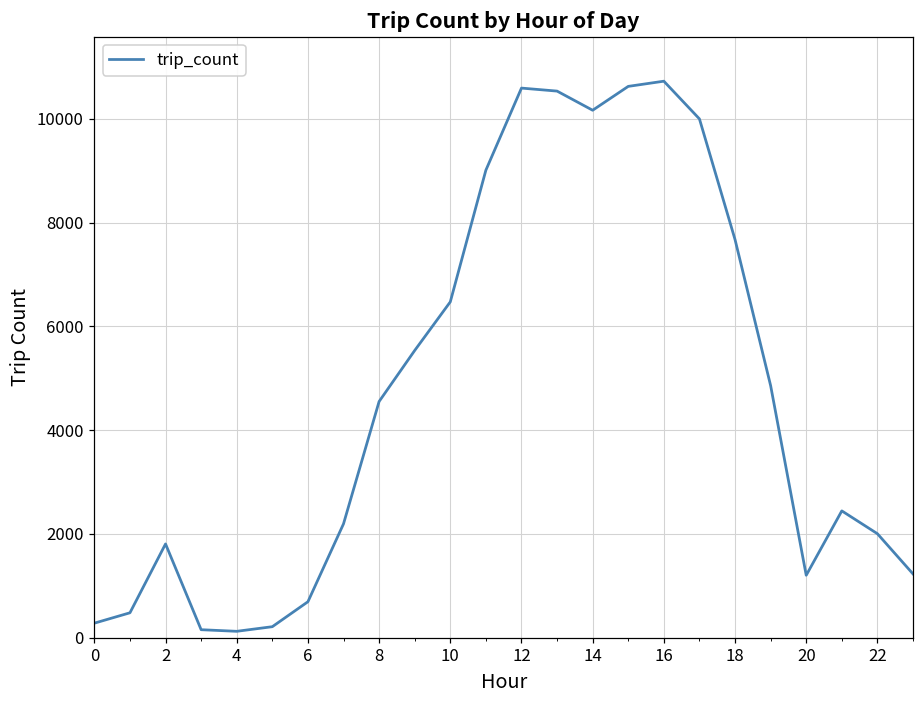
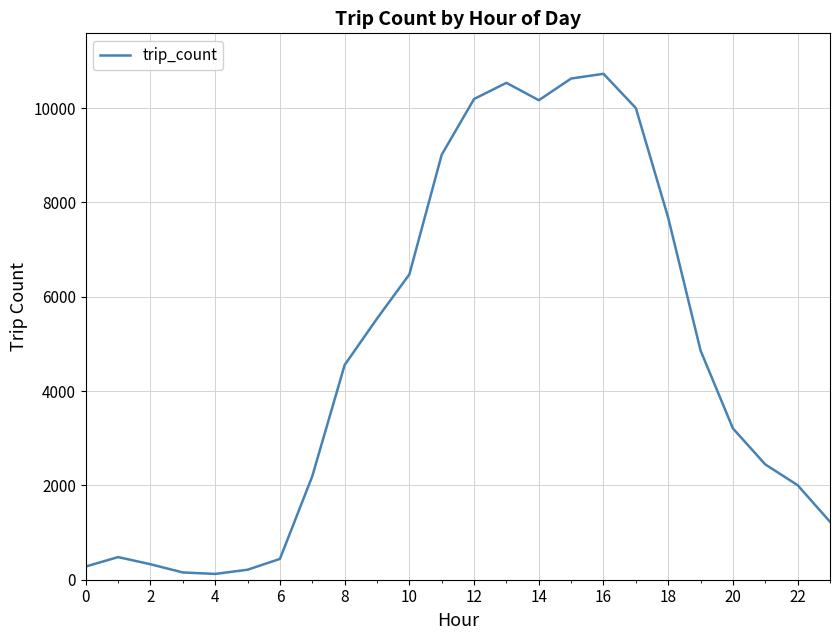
2: 1800 -> 300
6: 700 -> 400
12: 10600 -> 10200
20: 1200 -> 3200
